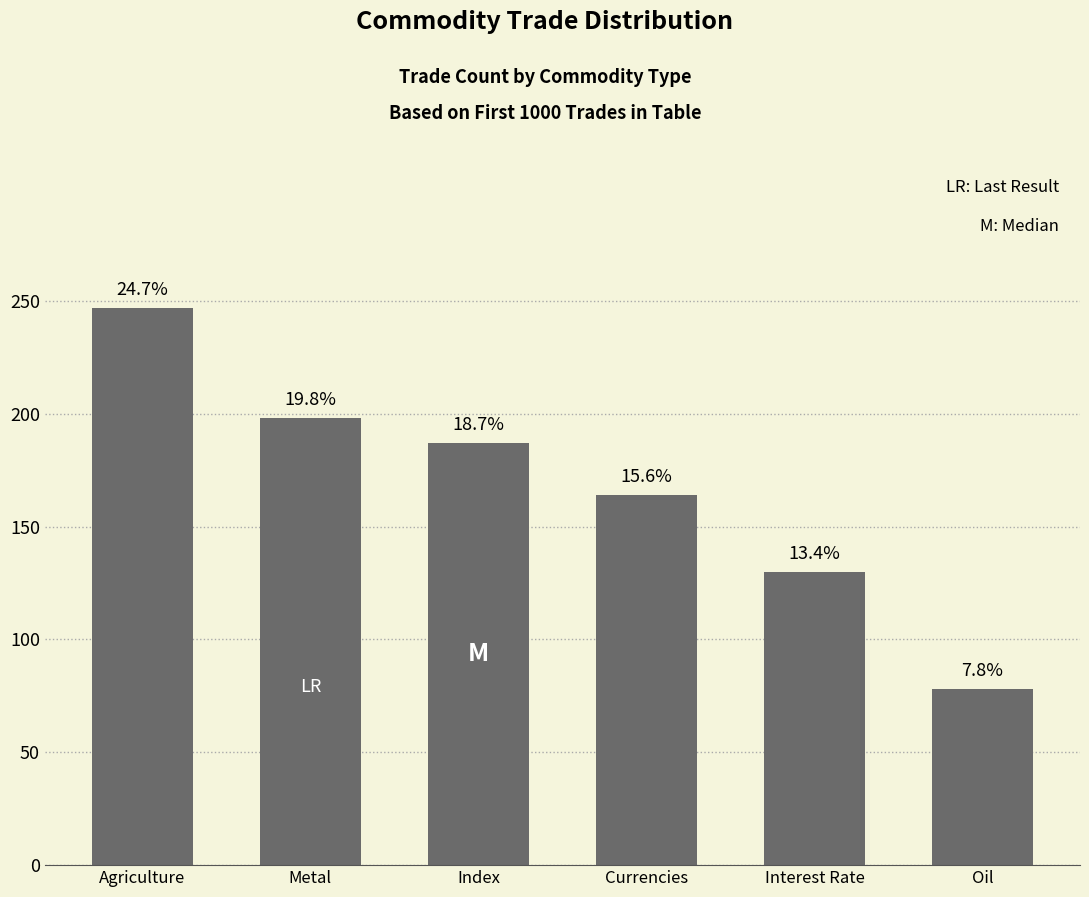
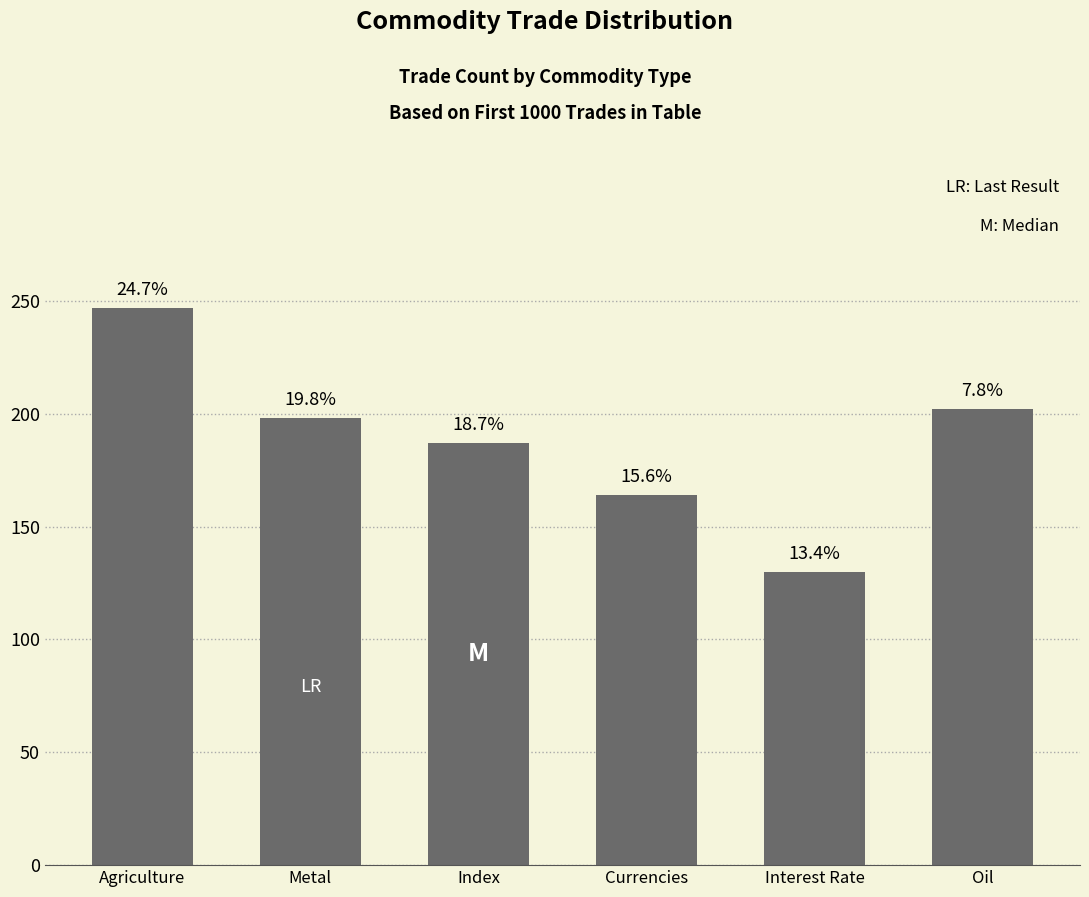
Oil: 78 -> 202
